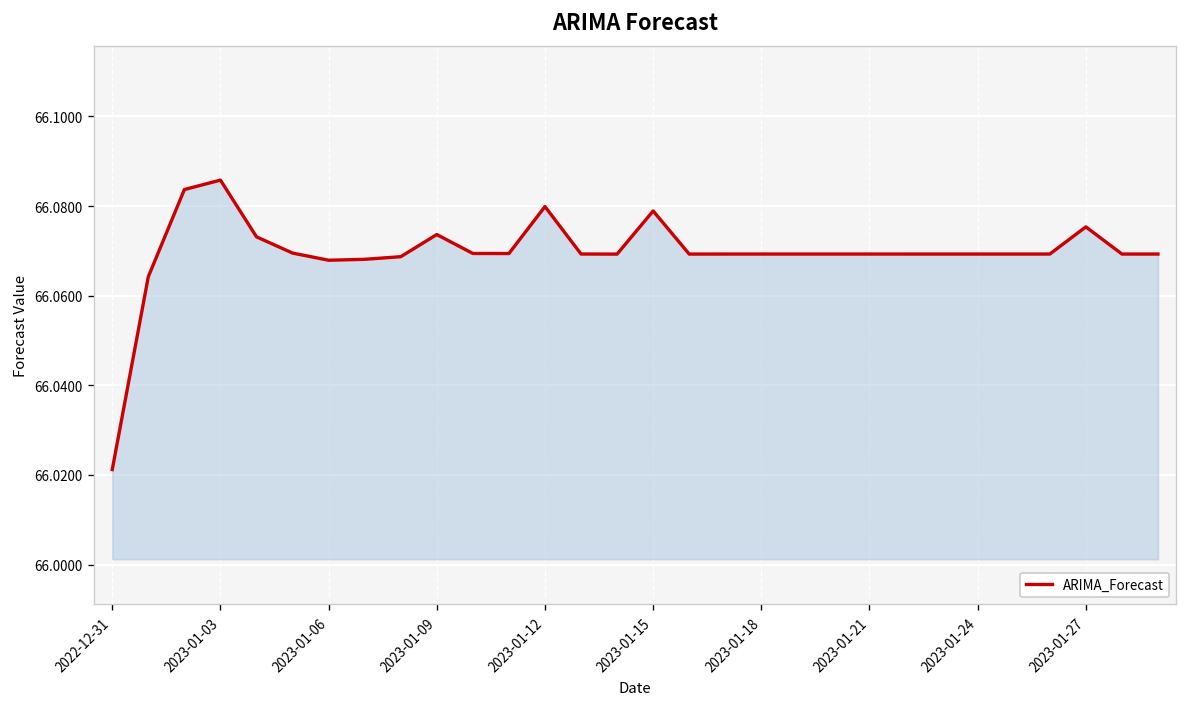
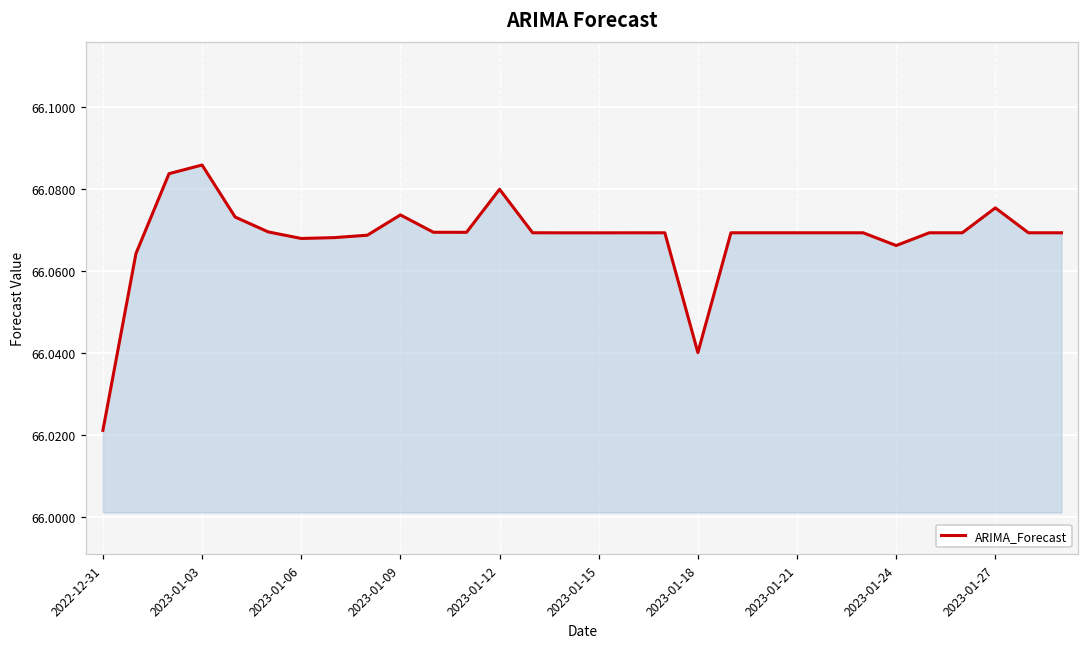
2023-01-15: 66.079 -> 66.069
2023-01-18: 66.069 -> 66.040
2023-01-24: 66.069 -> 66.066
